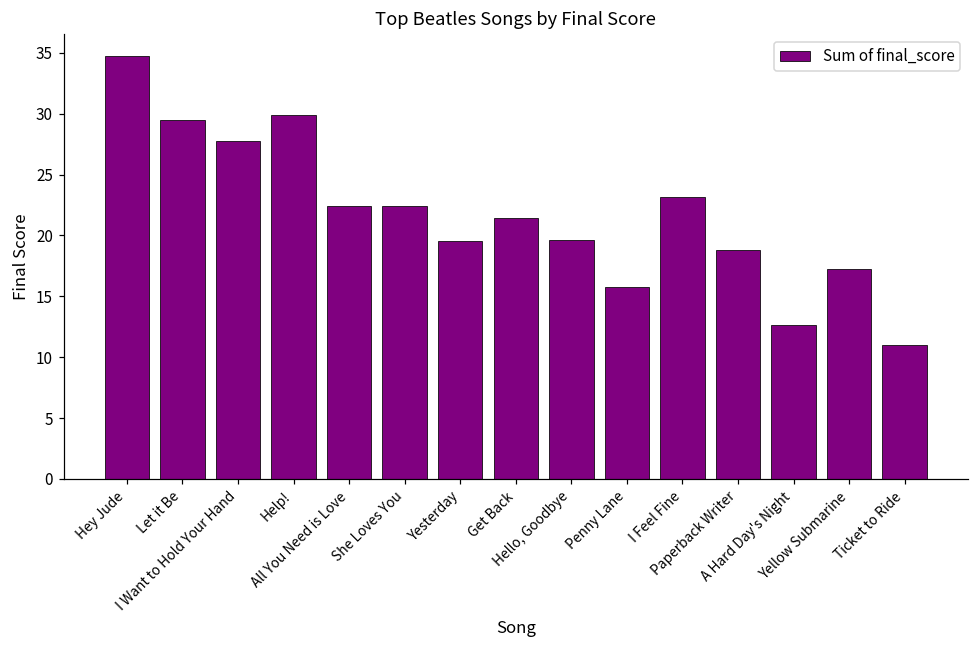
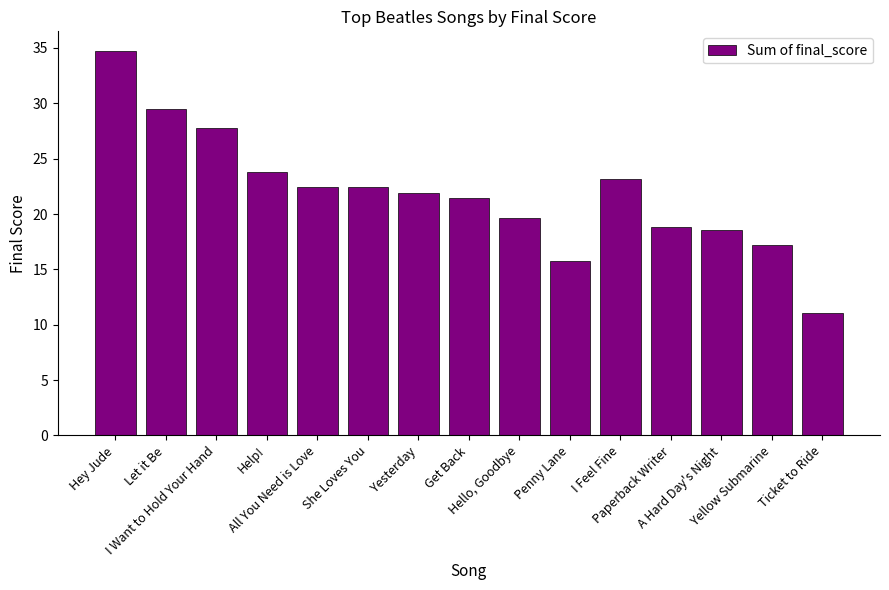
Help!: 29.9 -> 23.8
Yesterday: 19.6 -> 21.9
A Hard Day's Night: 12.6 -> 18.6
